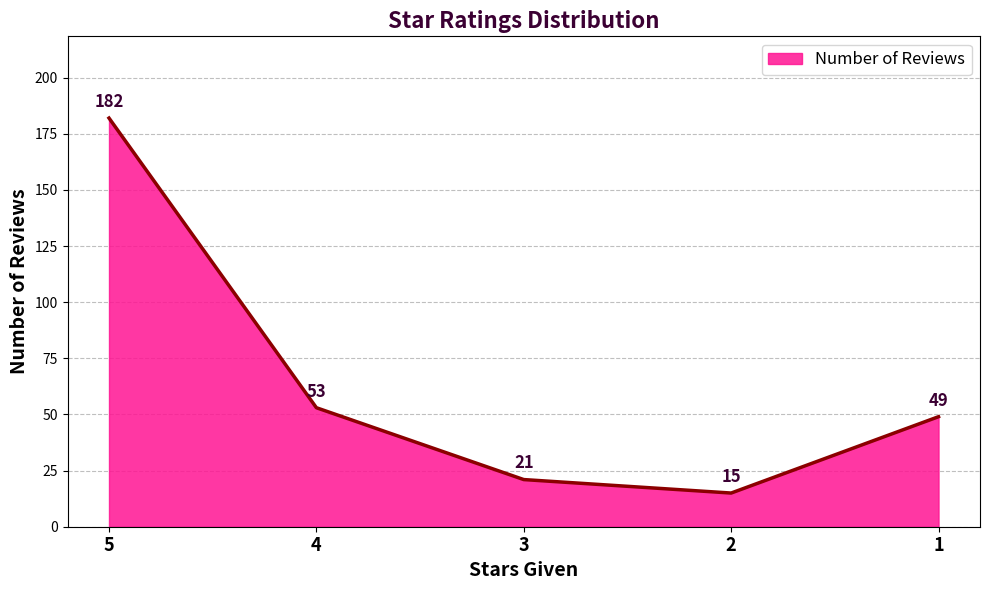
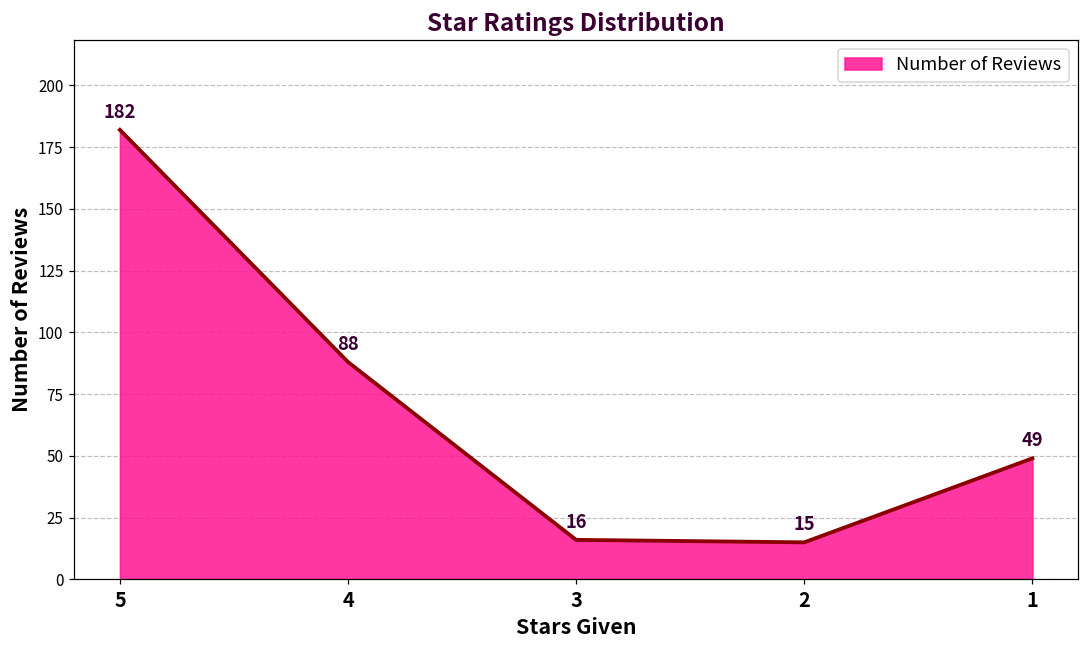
4: 53 -> 88
3: 21 -> 16
